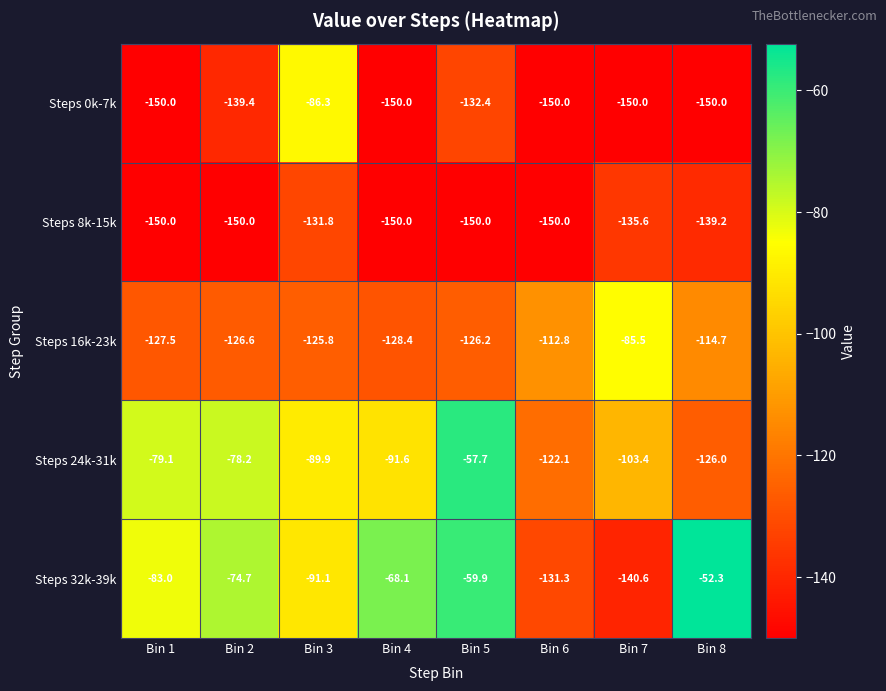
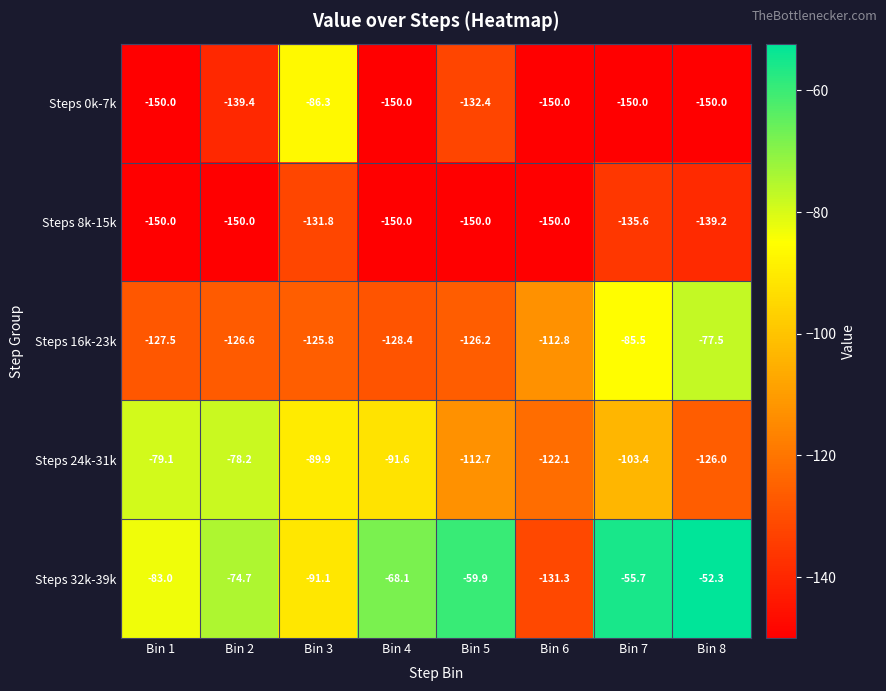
Steps 16k-23k, Bin 8: -114.7 -> -77.5
Steps 24k-31k, Bin 5: -57.7 -> -112.7
Steps 32k-39k, Bin 7: -140.6 -> -55.7
